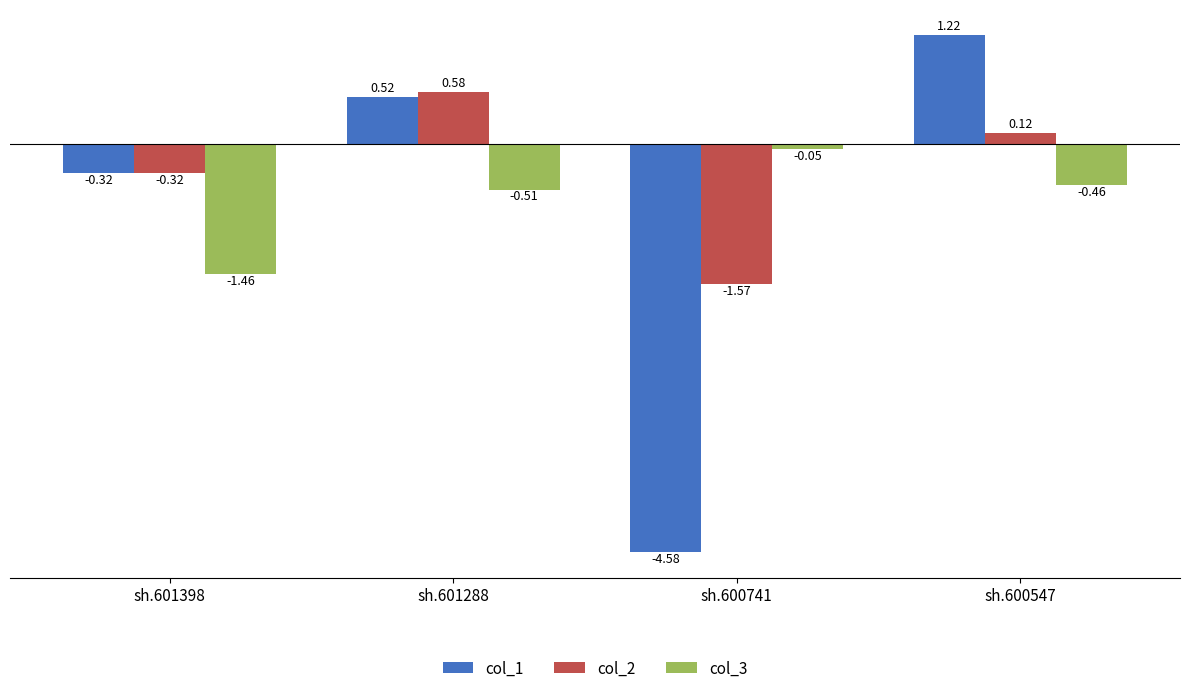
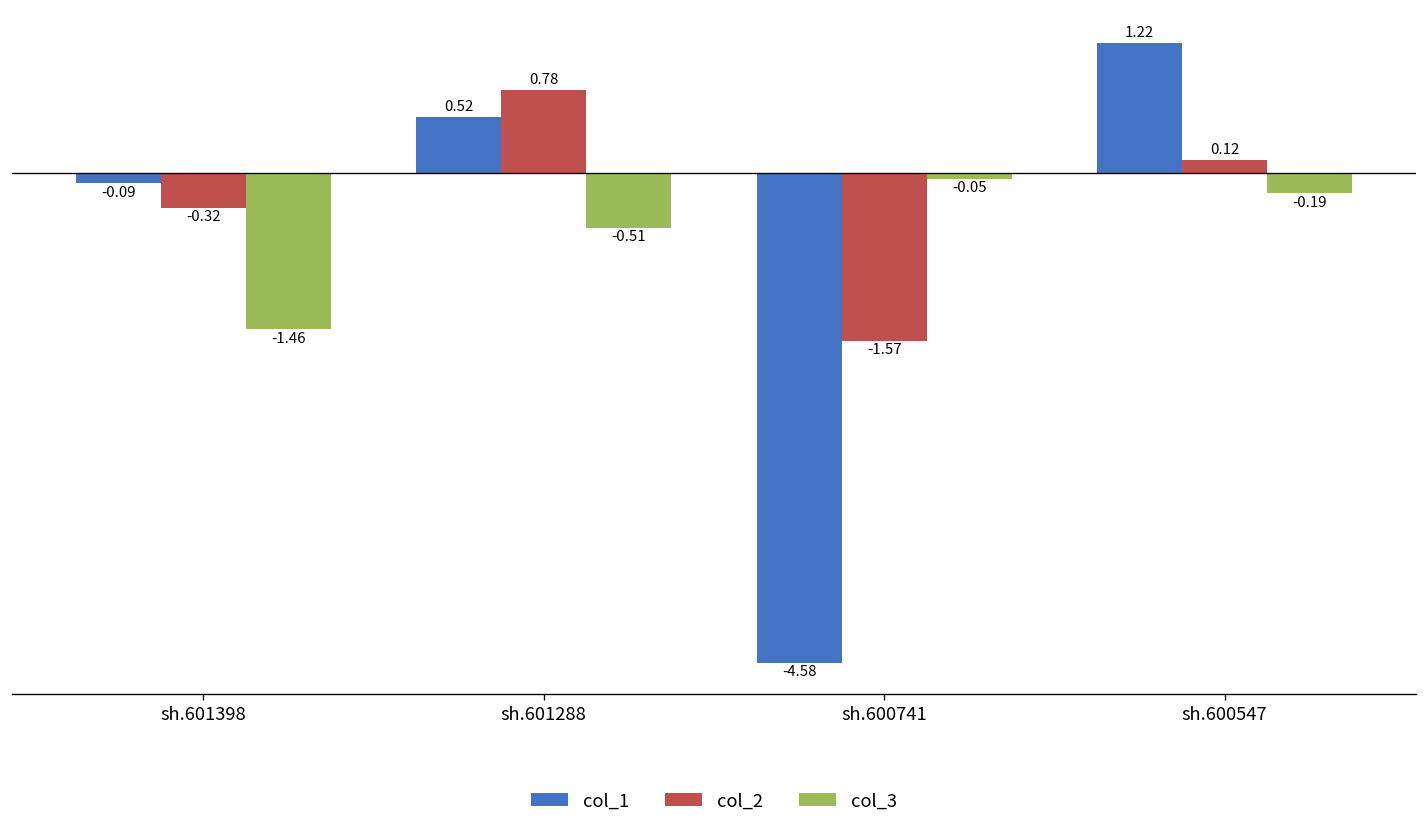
col_1, sh.601398: -0.32 -> -0.09
col_2, sh.601288: 0.58 -> 0.78
col_3, sh.600547: -0.46 -> -0.19
